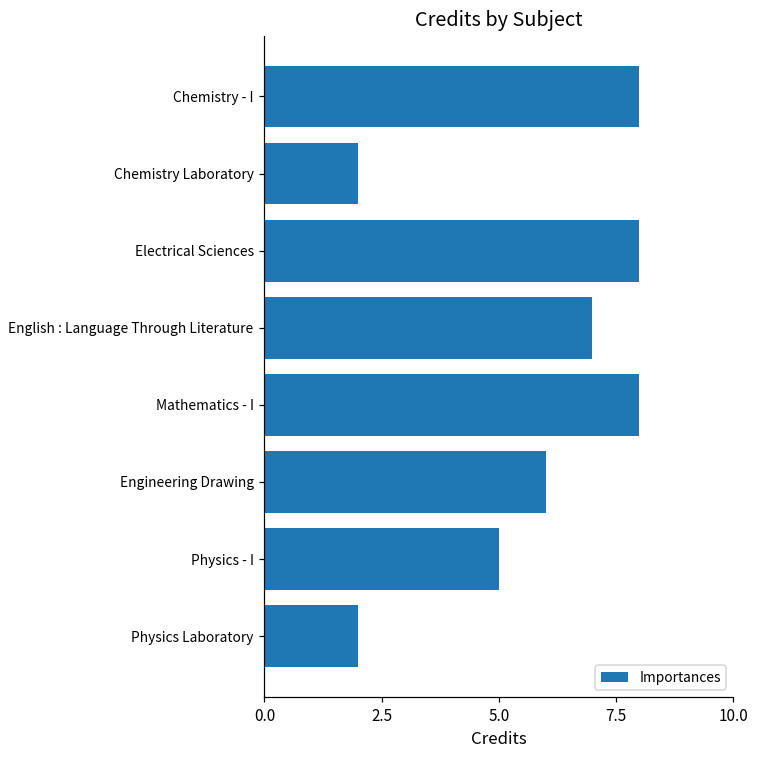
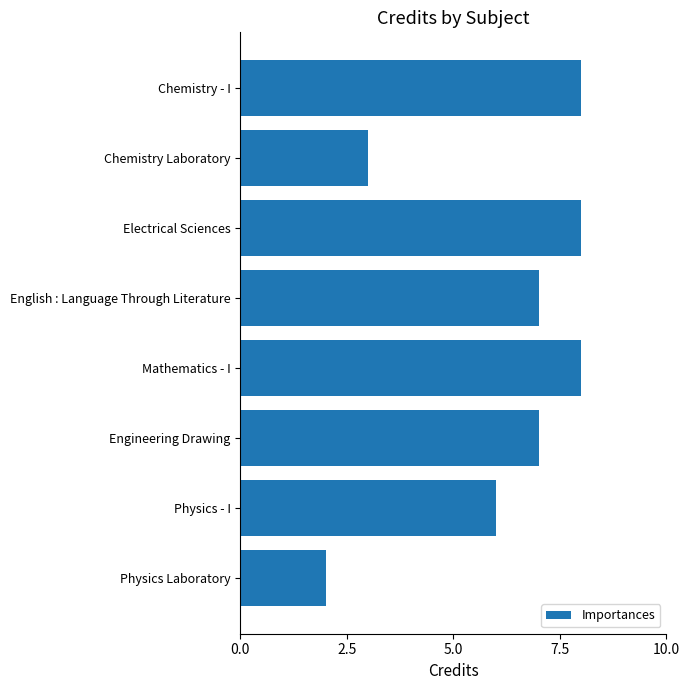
Chemistry Laboratory: 2 -> 3
Engineering Drawing: 6 -> 7
Physics - I: 5 -> 6
